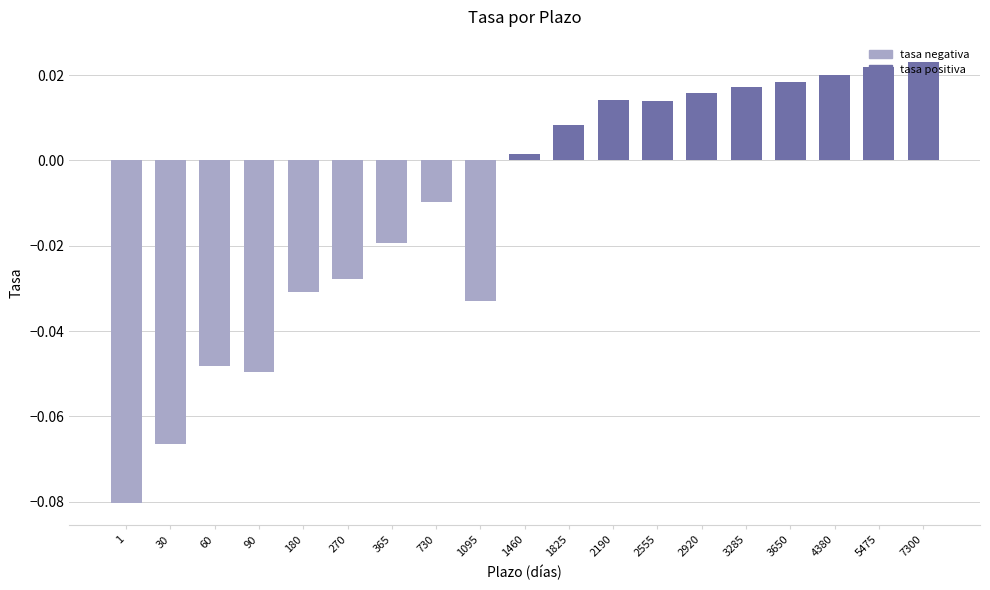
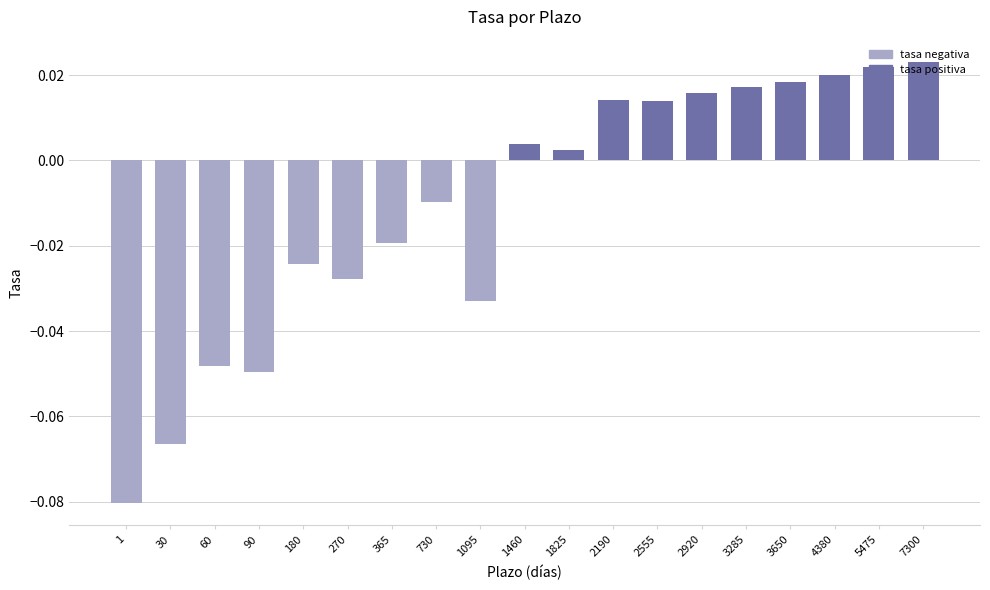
180: -0.031 -> -0.024
1460: 0.002 -> 0.004
1825: 0.008 -> 0.002
